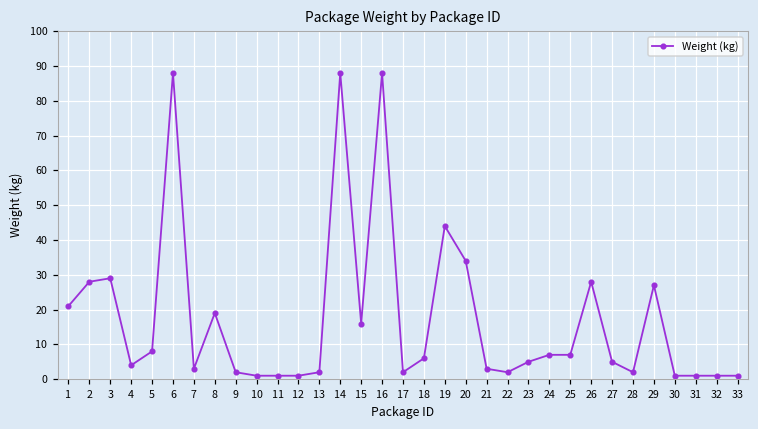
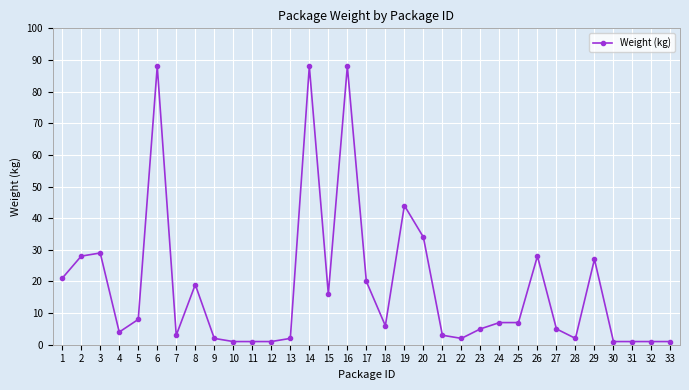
17: 2 -> 20
